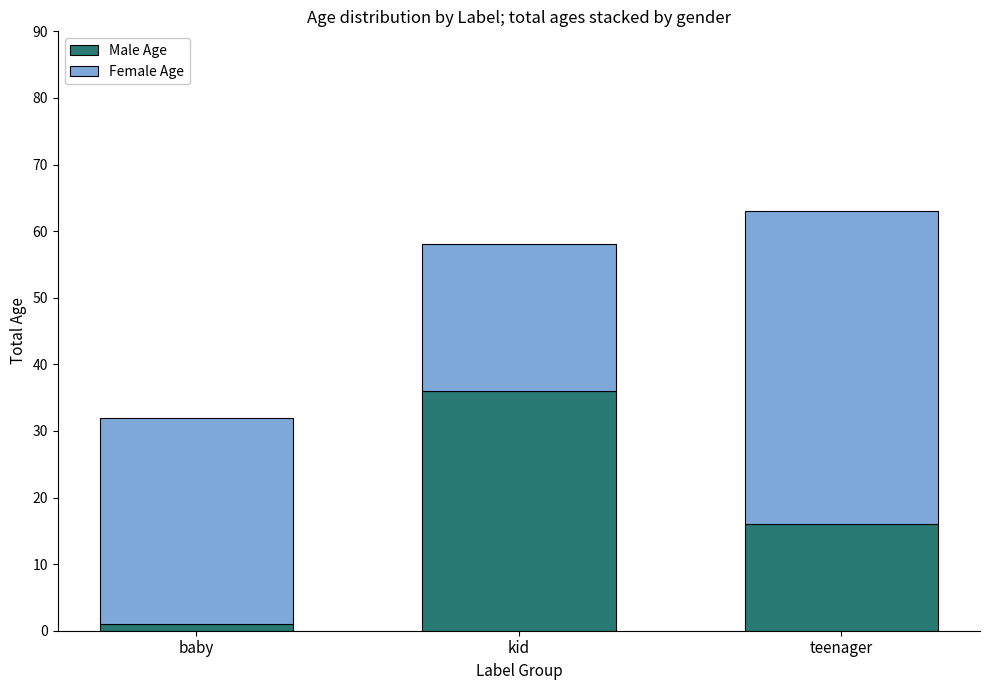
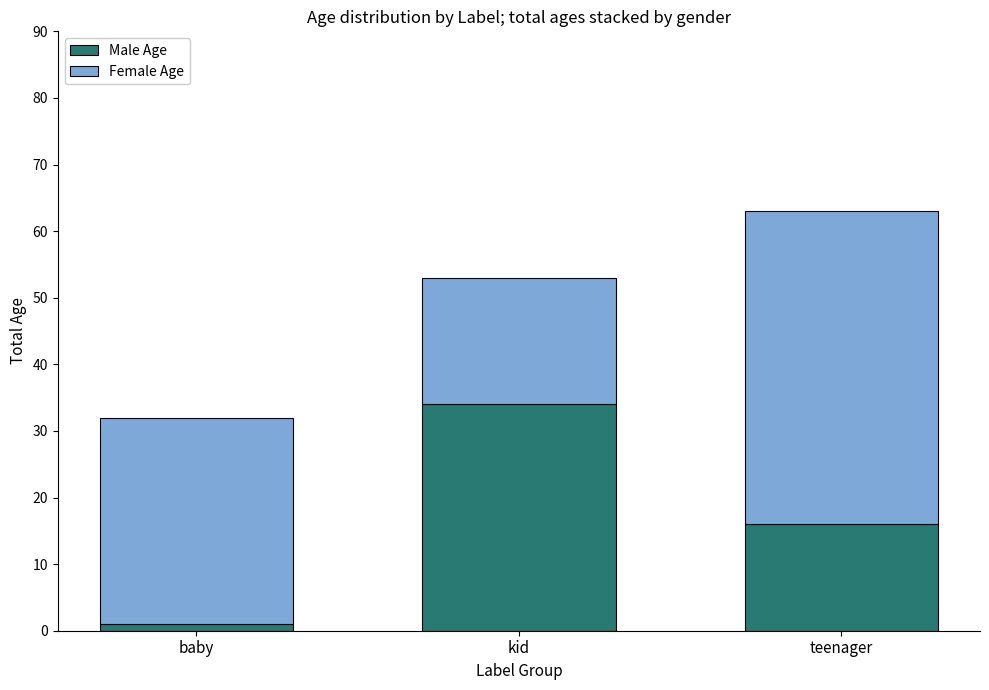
Male Age, kid: 36 -> 34
Female Age, kid: 22 -> 19
